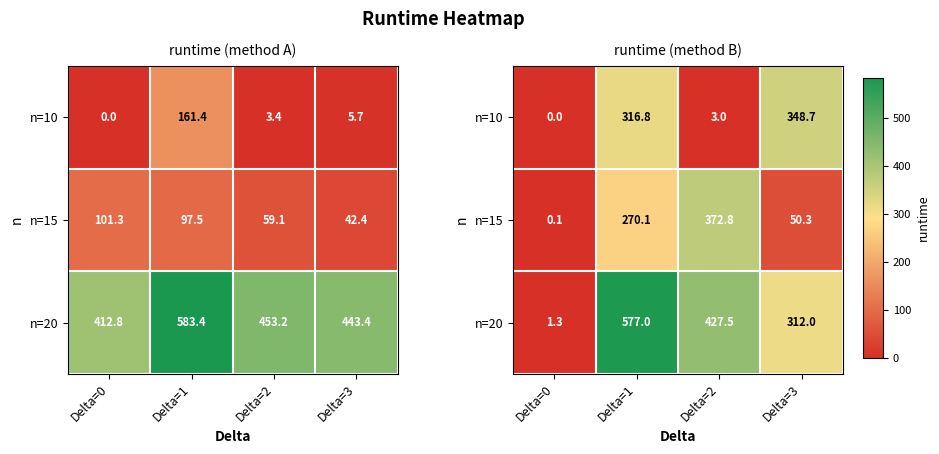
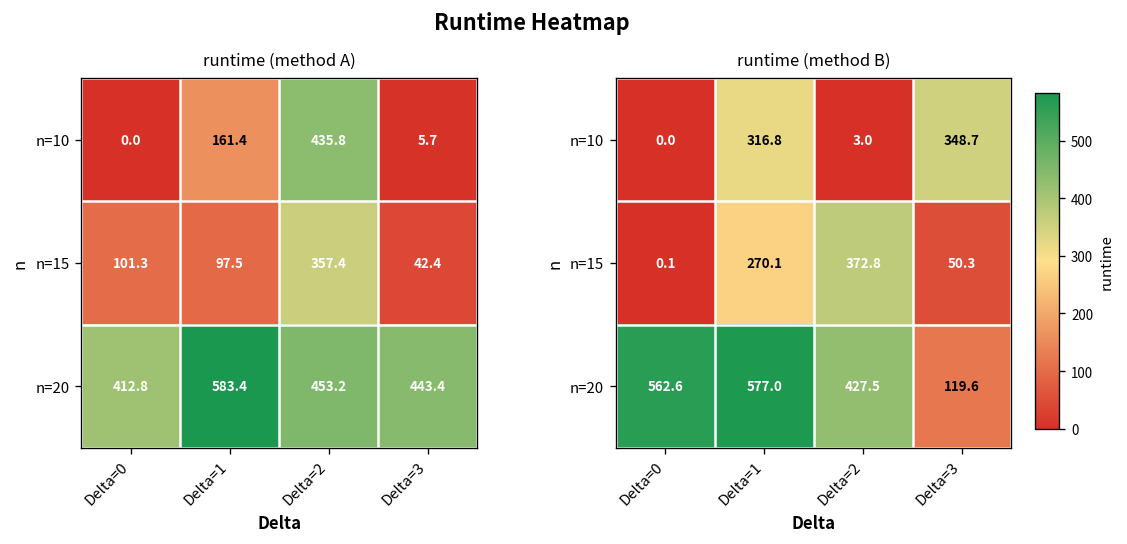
runtime (method A), n=10, Delta=2: 3.4 -> 435.8
runtime (method A), n=15, Delta=2: 59.1 -> 357.4
runtime (method B), n=20, Delta=0: 1.3 -> 562.6
runtime (method B), n=20, Delta=3: 312.0 -> 119.6
